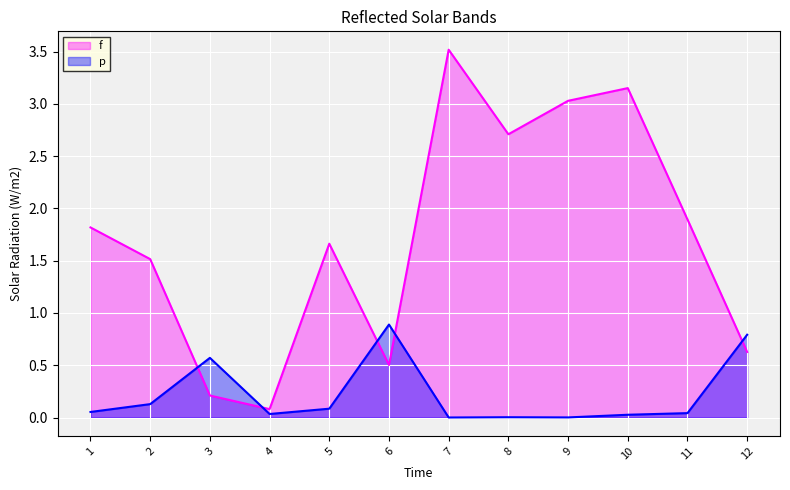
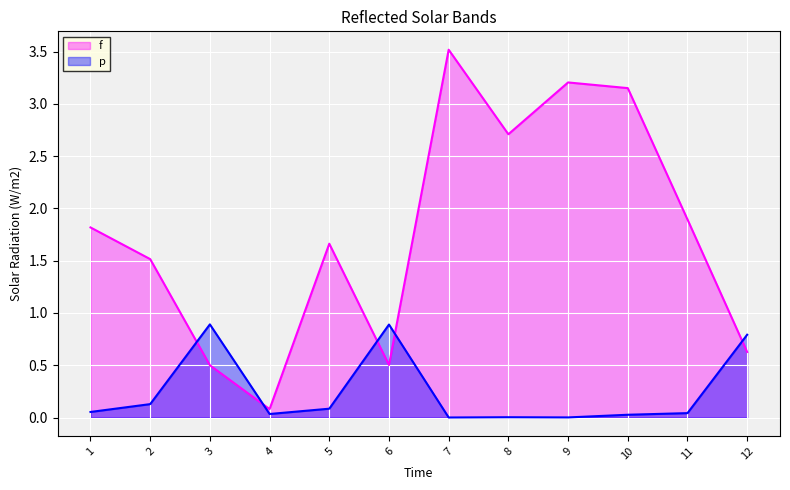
f, 3: 0.21 -> 0.50
p, 3: 0.57 -> 0.89
f, 9: 3.03 -> 3.21
